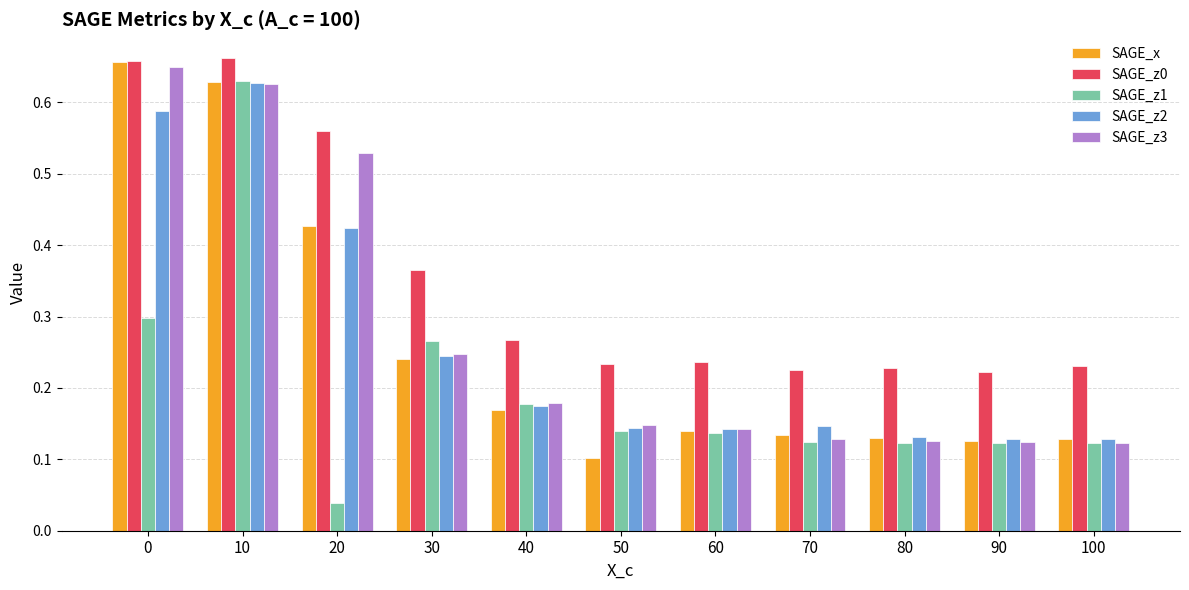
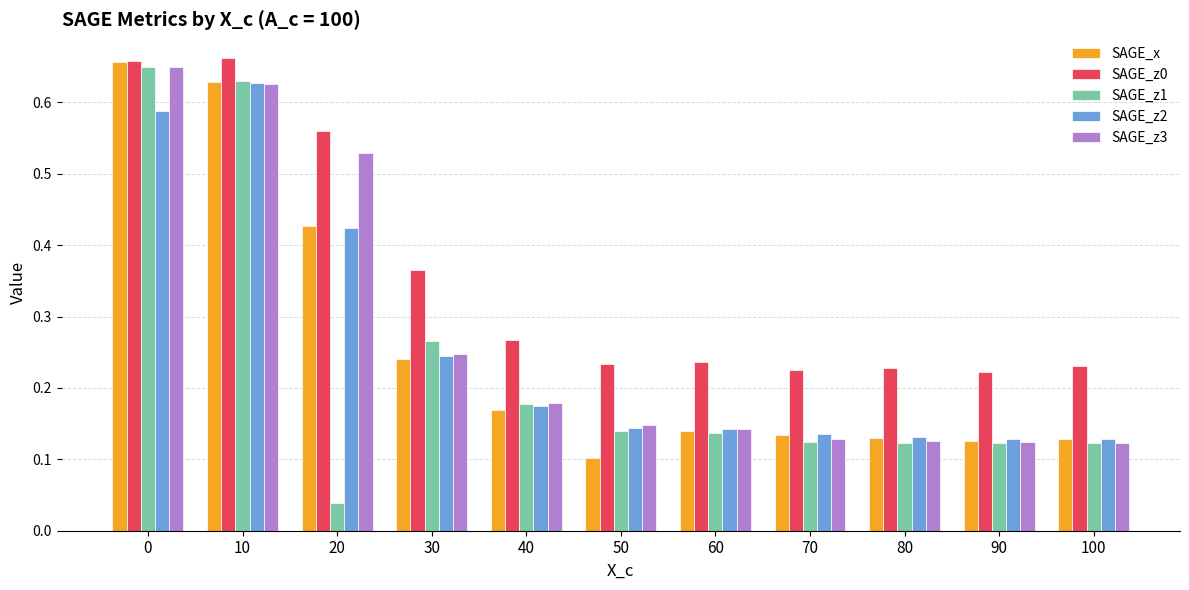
SAGE_z1, 0: 0.30 -> 0.65
SAGE_z2, 70: 0.15 -> 0.13
